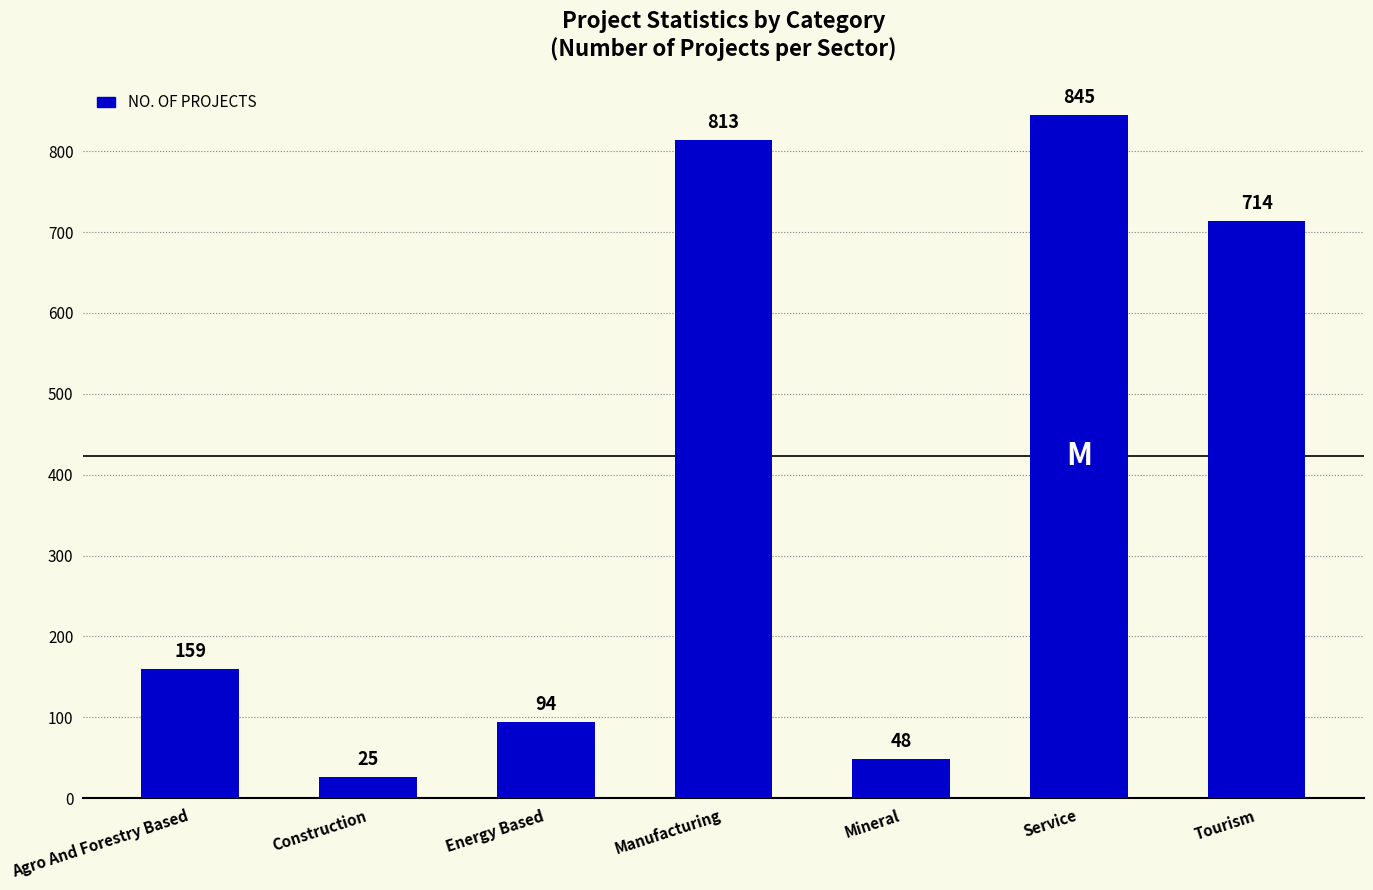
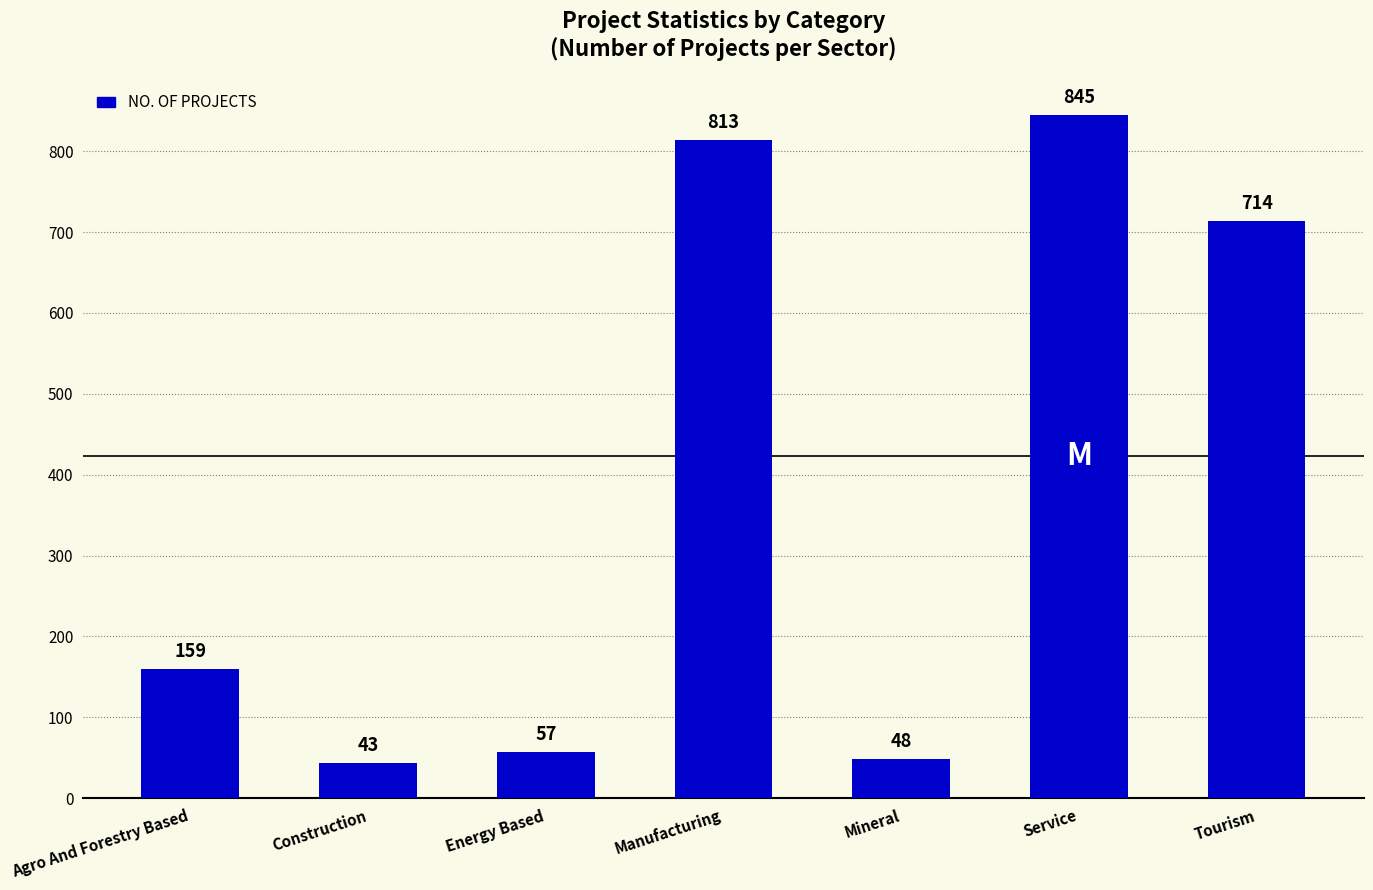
Construction: 25 -> 43
Energy Based: 94 -> 57
